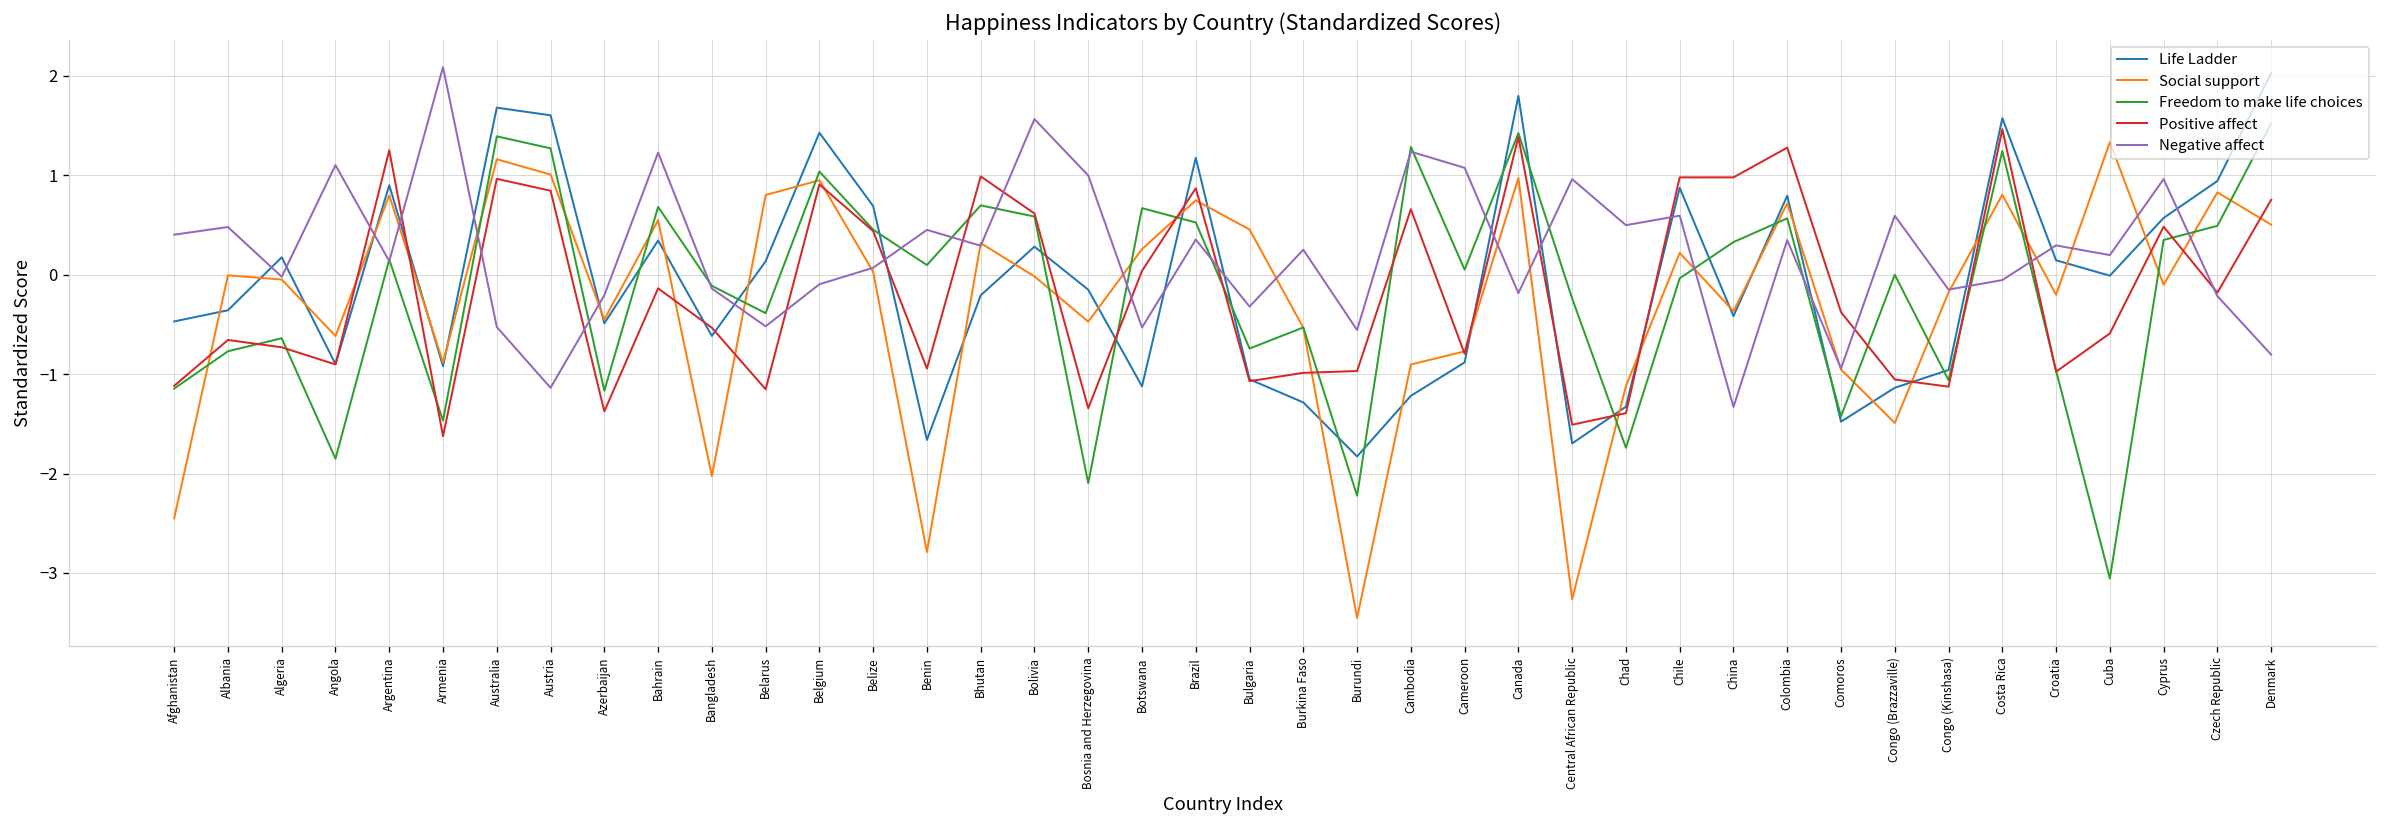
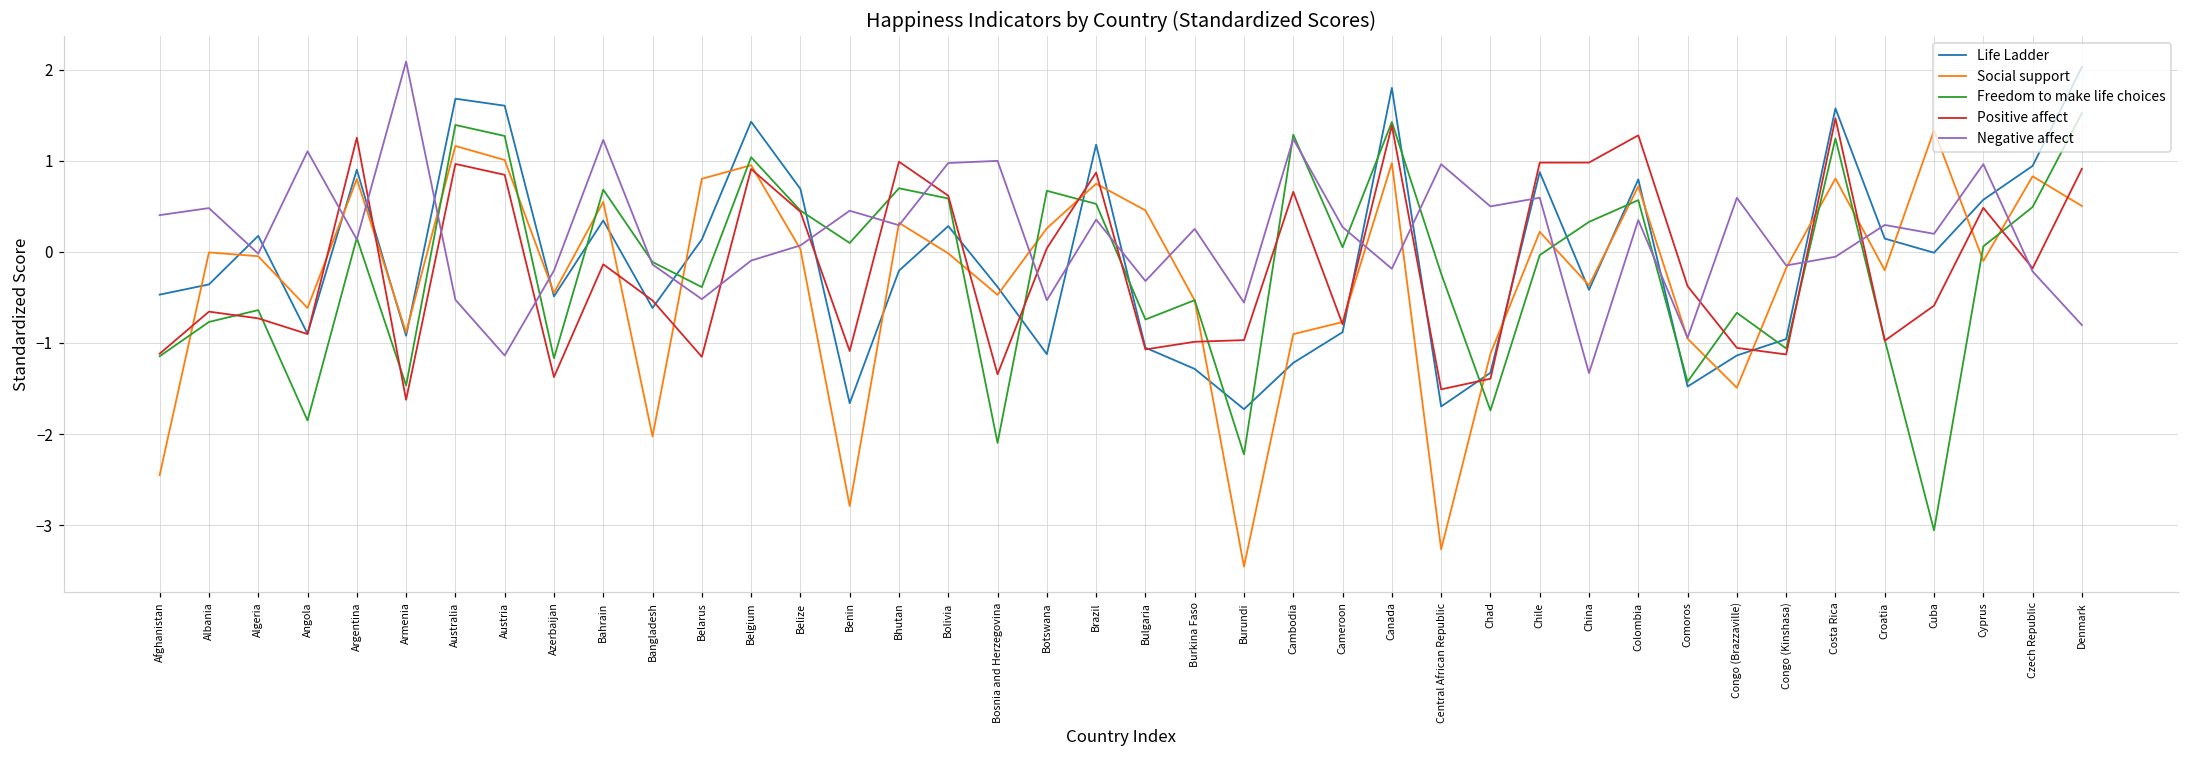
Positive affect, Benin: -0.9 -> -1.1
Negative affect, Bolivia: 1.6 -> 1.0
Life Ladder, Bosnia and Herzegovina: -0.2 -> -0.4
Life Ladder, Burundi: -1.8 -> -1.7
Negative affect, Cameroon: 1.1 -> 0.3
Freedom to make life choices, Congo (Brazzaville): 0.0 -> -0.7
Freedom to make life choices, Cyprus: 0.3 -> 0.1
Positive affect, Denmark: 0.8 -> 0.9
